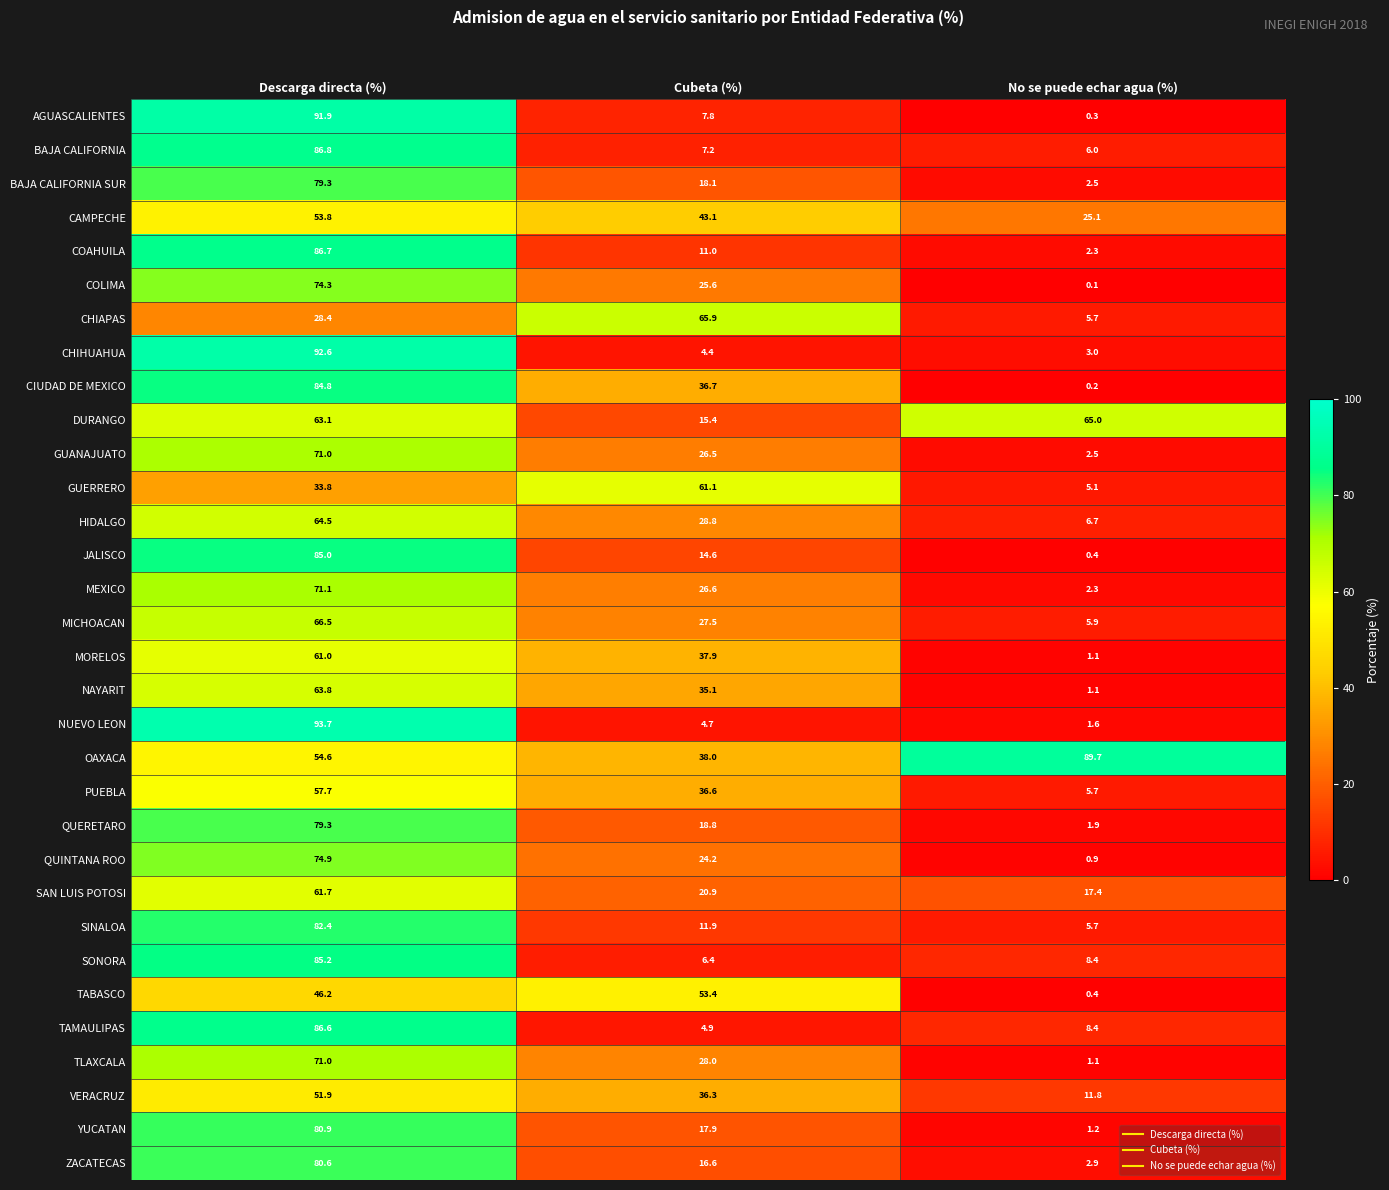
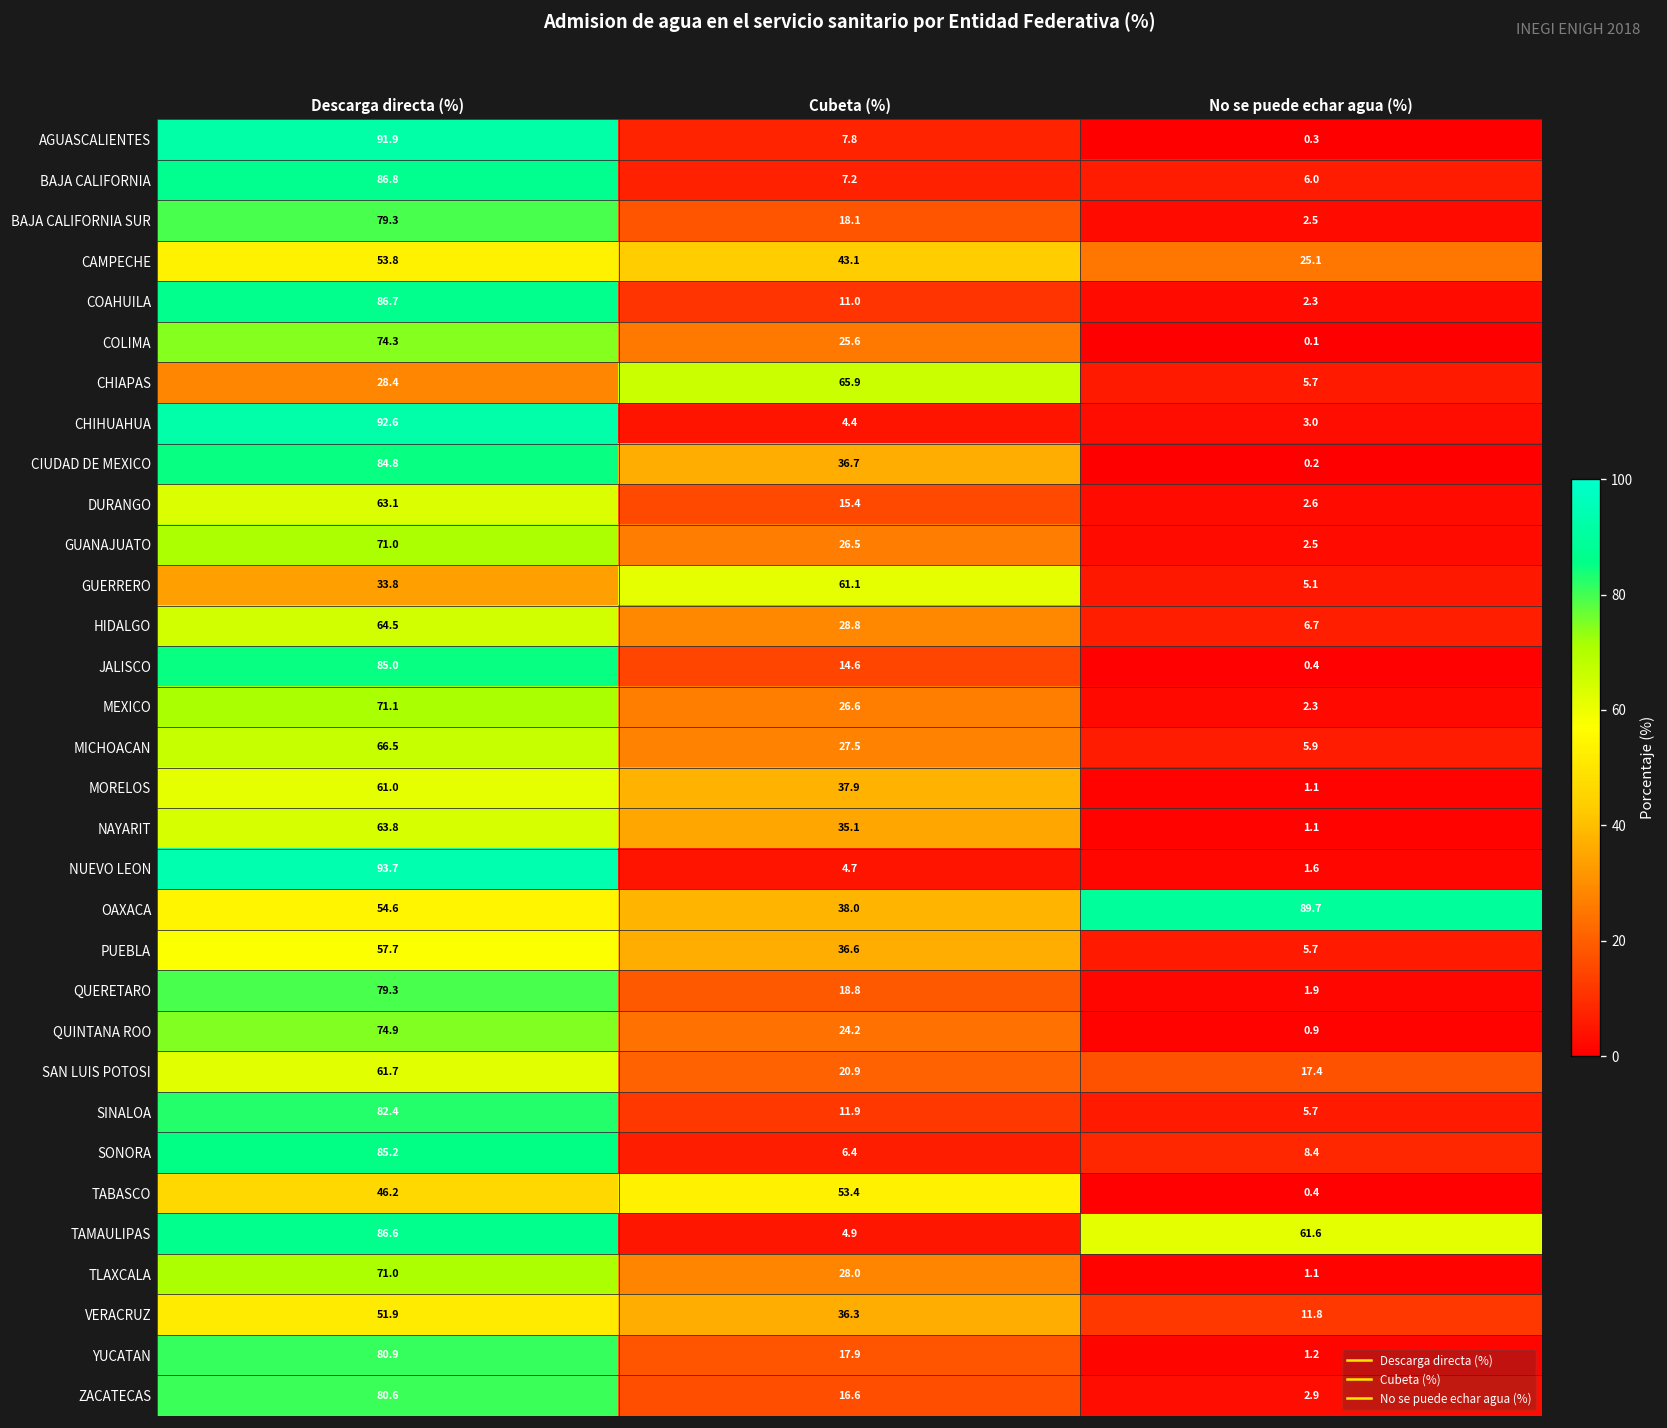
DURANGO, No se puede echar agua (%): 65.0 -> 2.6
TAMAULIPAS, No se puede echar agua (%): 8.4 -> 61.6
